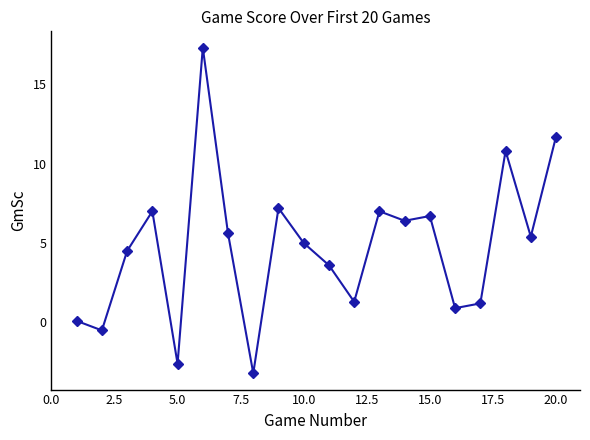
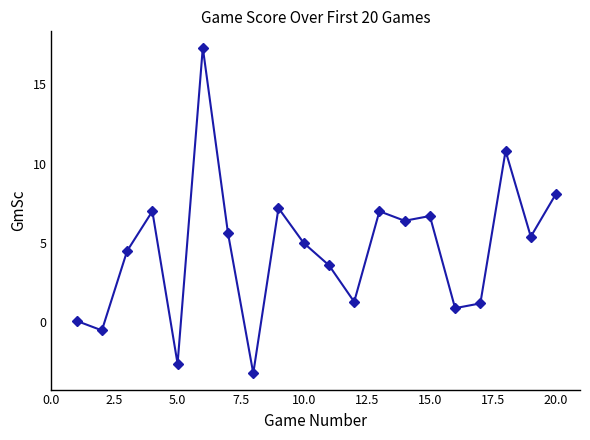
20.0: 11.7 -> 8.1
